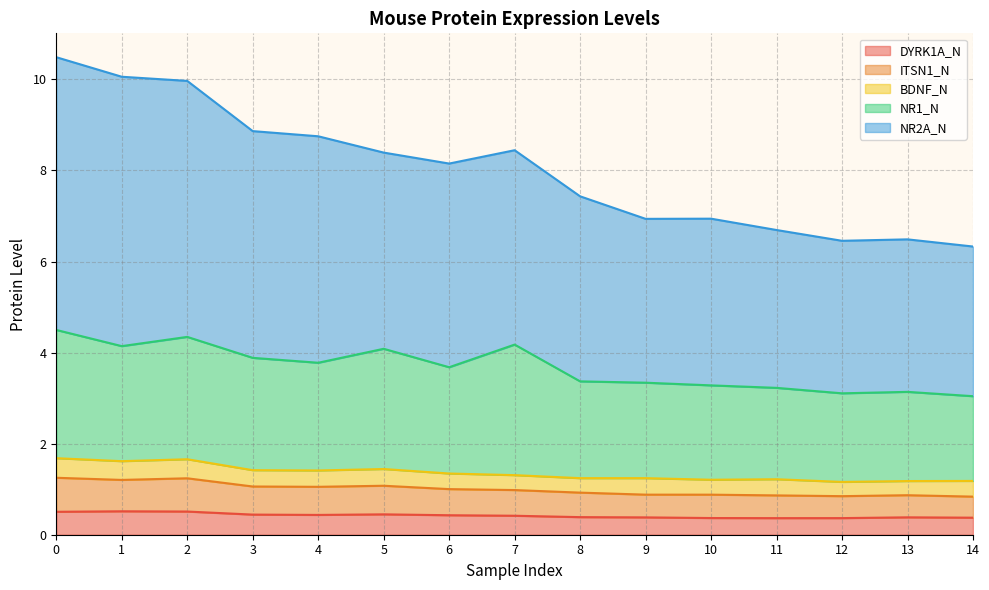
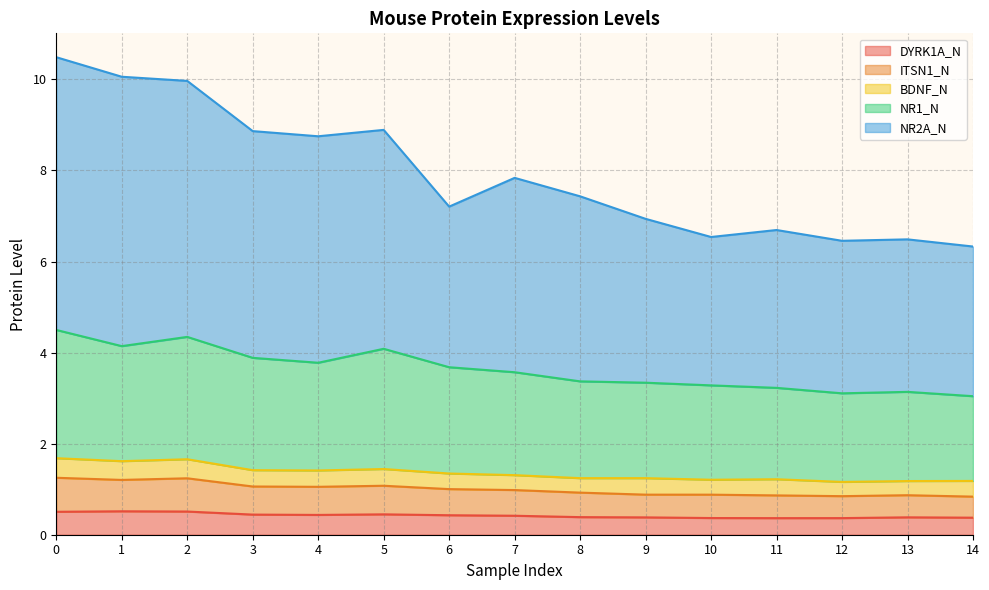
NR2A_N, 5: 4.3 -> 4.8
NR2A_N, 6: 4.5 -> 3.5
NR1_N, 7: 2.9 -> 2.3
NR2A_N, 10: 3.7 -> 3.3
